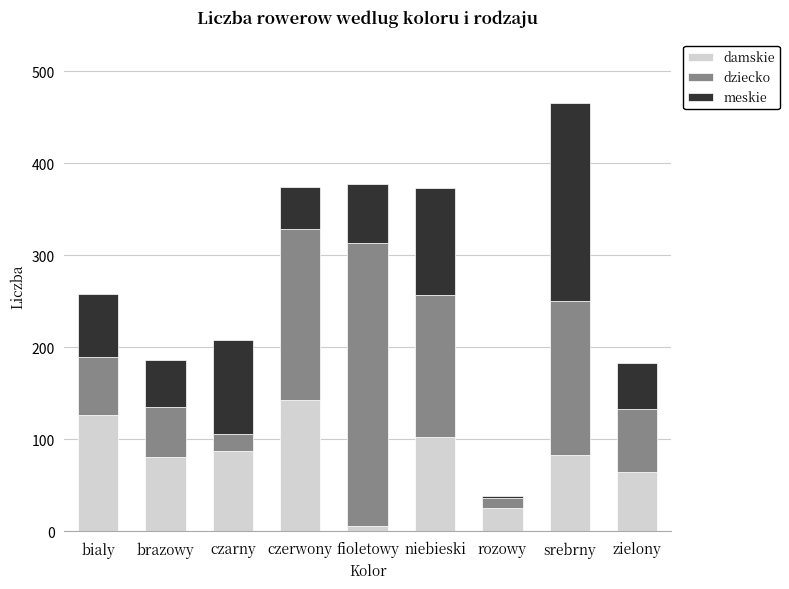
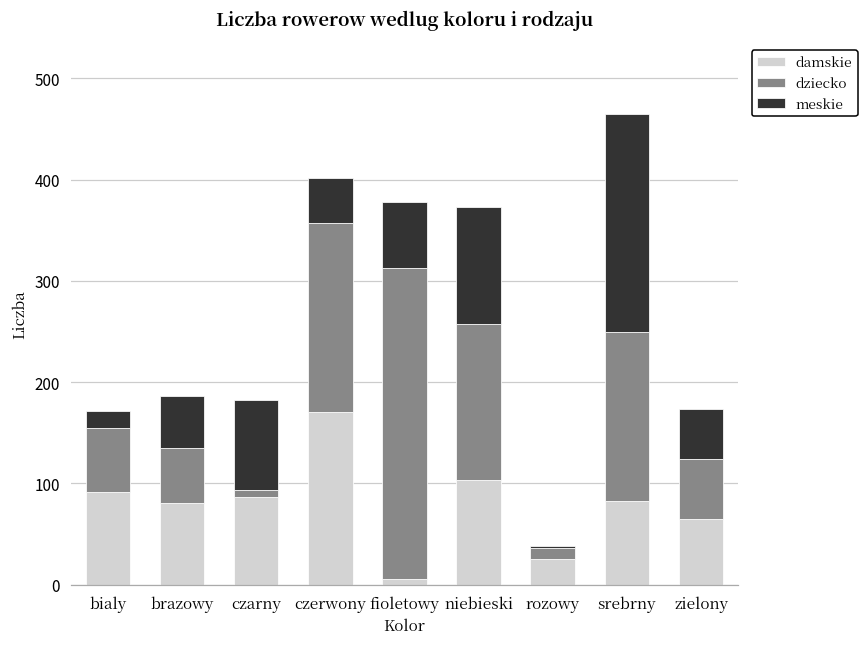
damskie, bialy: 130 -> 90
meskie, bialy: 70 -> 20
dziecko, czarny: 20 -> 10
meskie, czarny: 100 -> 90
damskie, czerwony: 140 -> 170
dziecko, zielony: 70 -> 60
